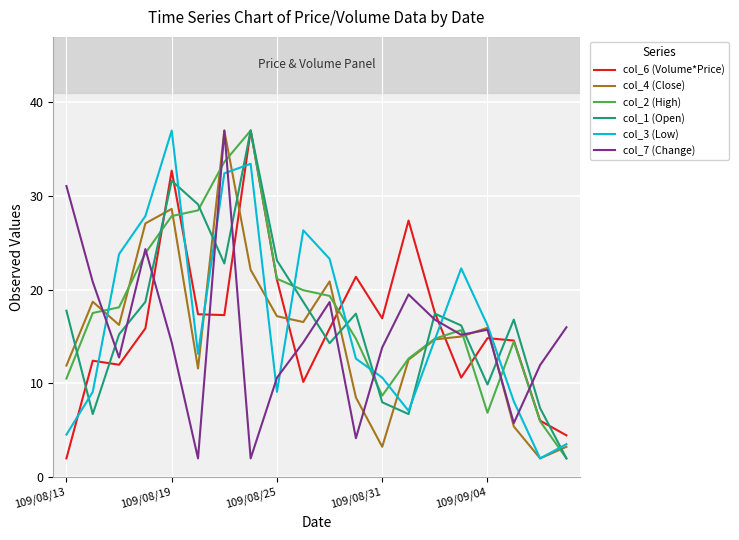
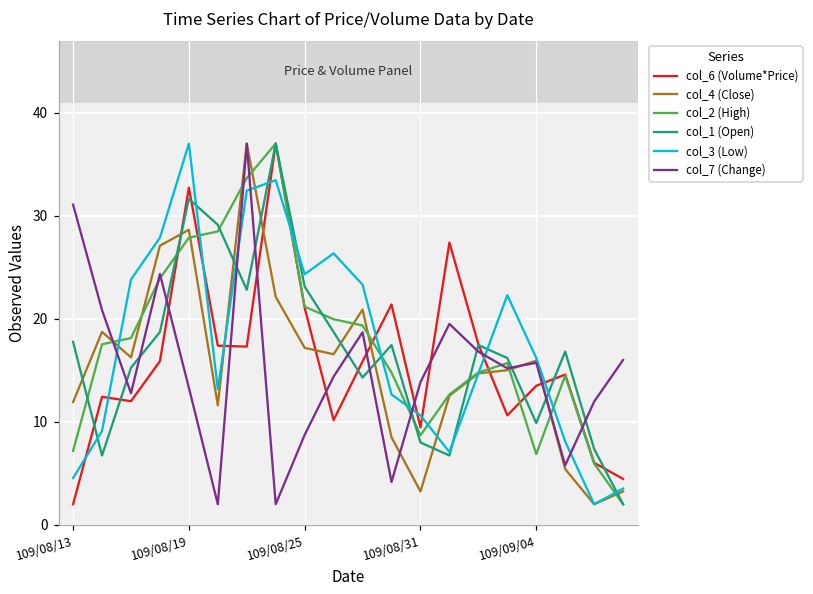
col_2 (High), 109/08/13: 11 -> 7
col_7 (Change), 109/08/19: 14 -> 13
col_3 (Low), 109/08/25: 9 -> 24
col_7 (Change), 109/08/25: 11 -> 9
col_6 (Volume*Price), 109/08/31: 17 -> 9
col_6 (Volume*Price), 109/09/04: 15 -> 13
